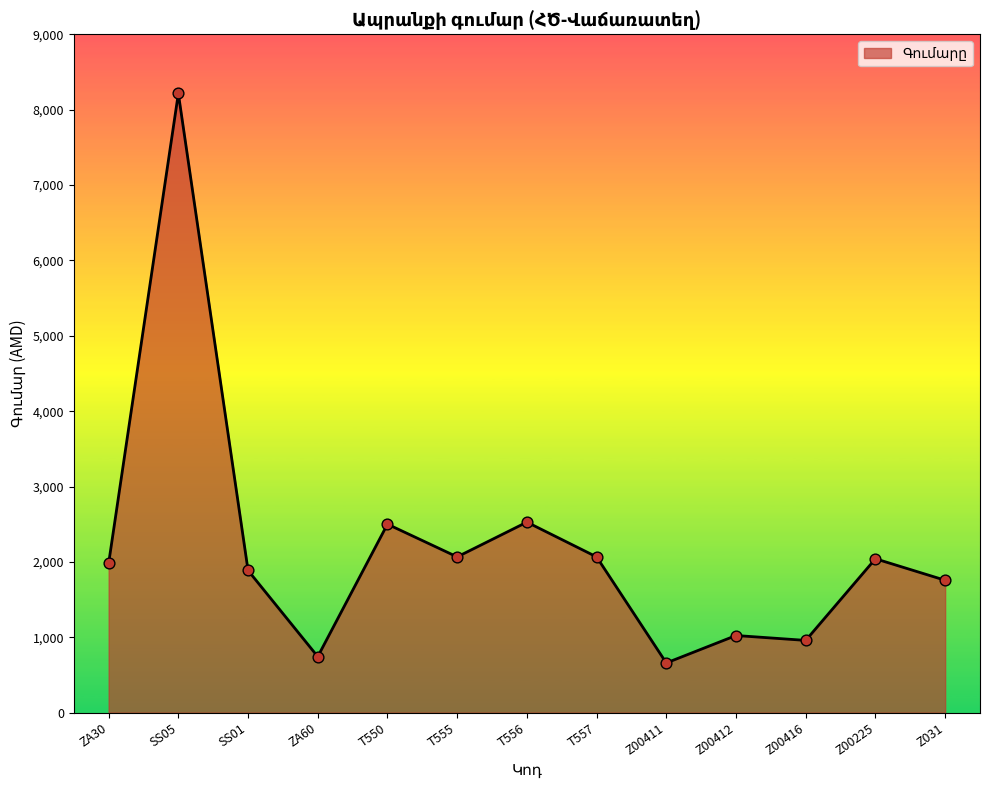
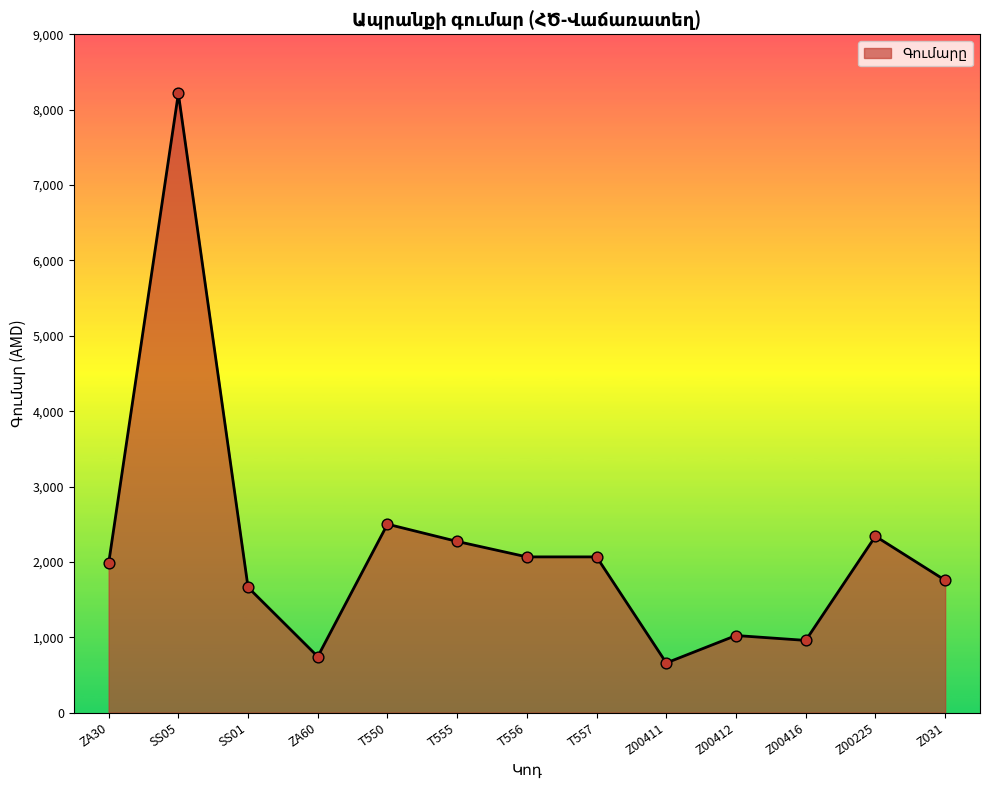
SS01: 1,900 -> 1,700
T555: 2,100 -> 2,300
T556: 2,500 -> 2,100
Z00225: 2,000 -> 2,300
